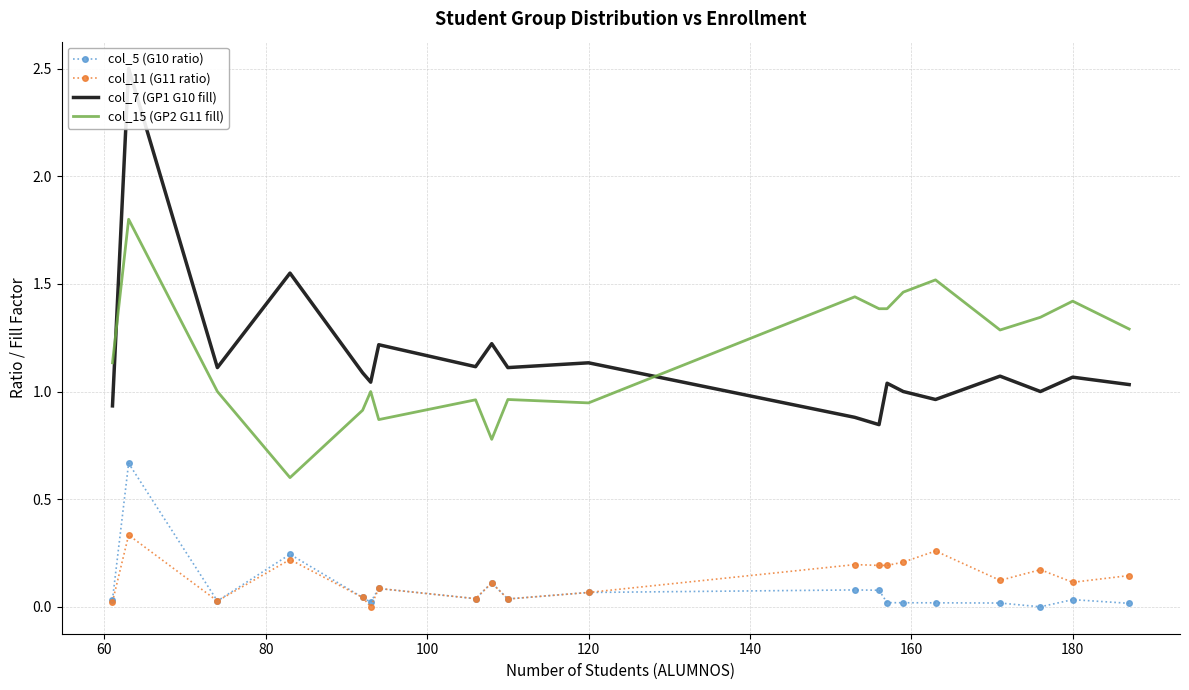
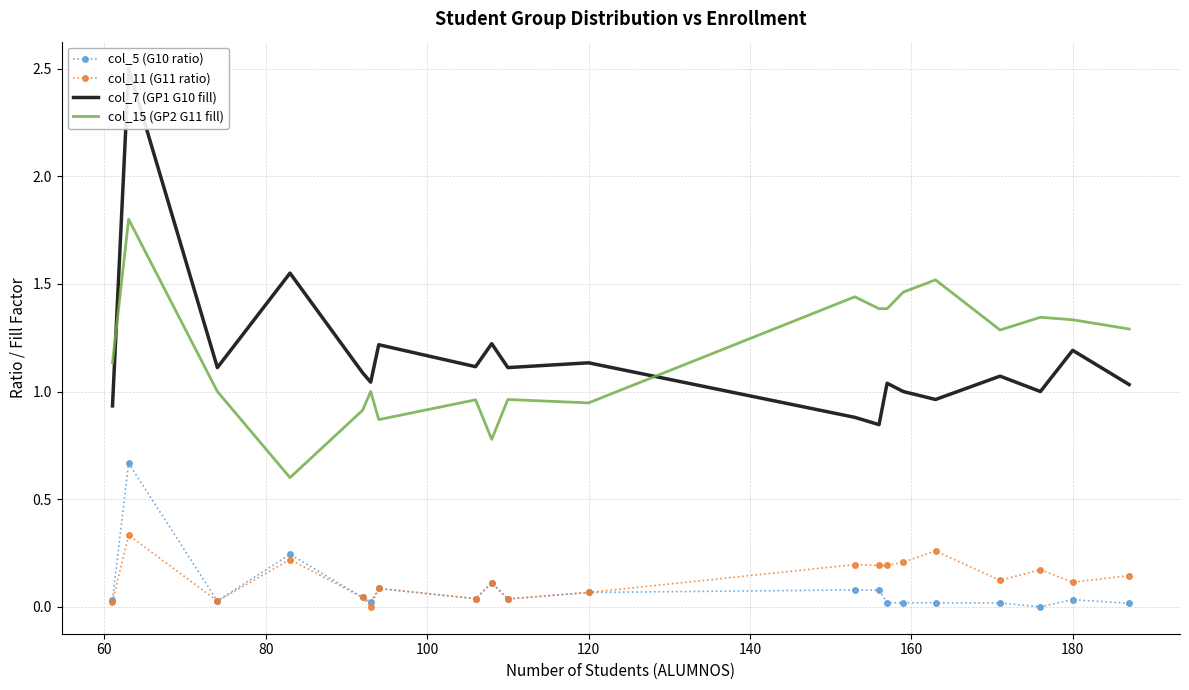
col_7 (GP1 G10 fill), 180: 1.07 -> 1.19
col_15 (GP2 G11 fill), 180: 1.42 -> 1.33
